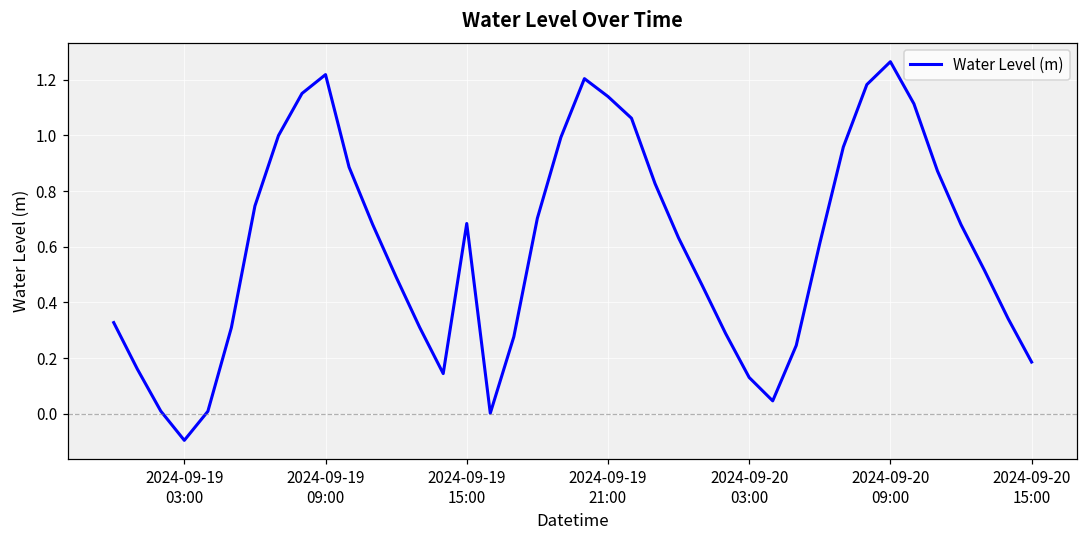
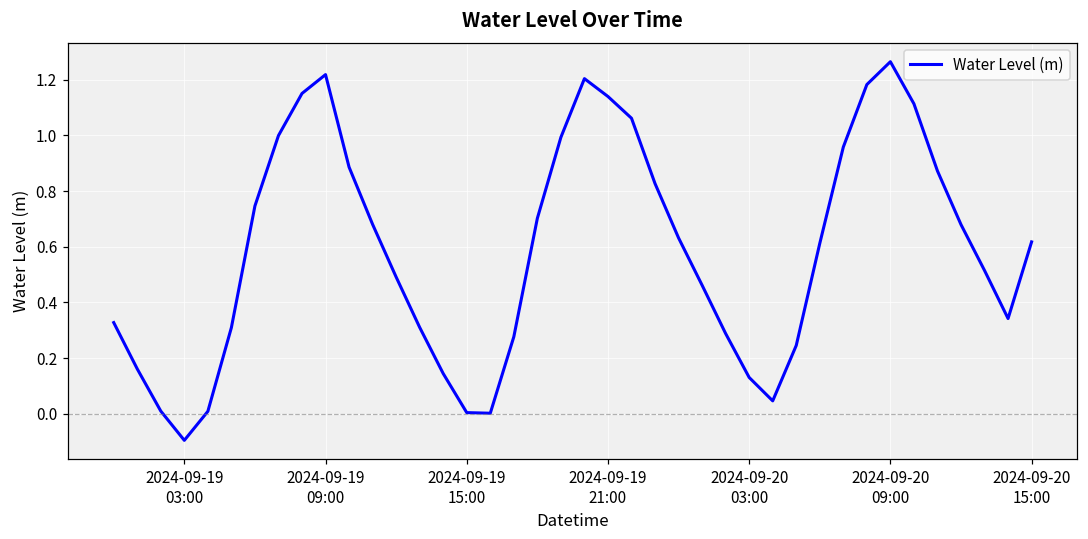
2024-09-19 15:00: 0.68 -> 0.00
2024-09-20 15:00: 0.19 -> 0.62
